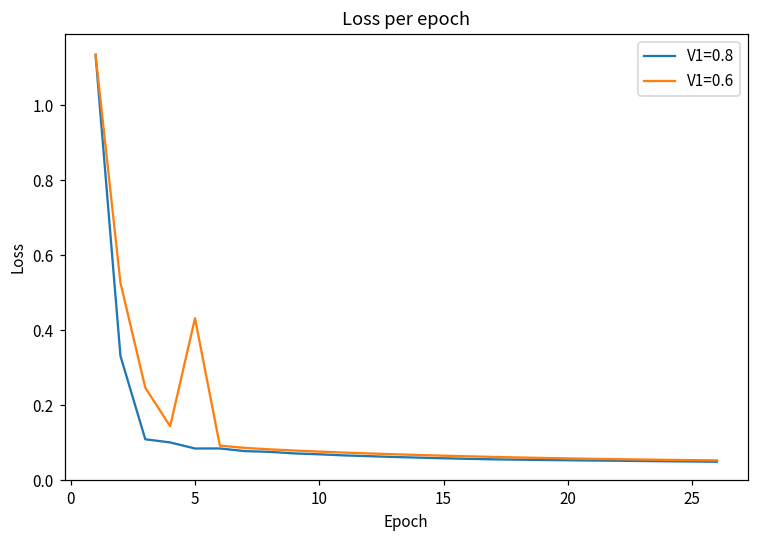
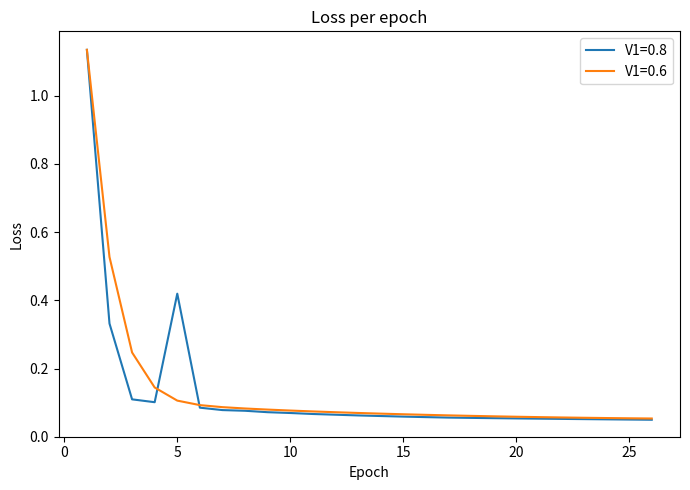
V1=0.8, 5: 0.08 -> 0.42
V1=0.6, 5: 0.43 -> 0.11
